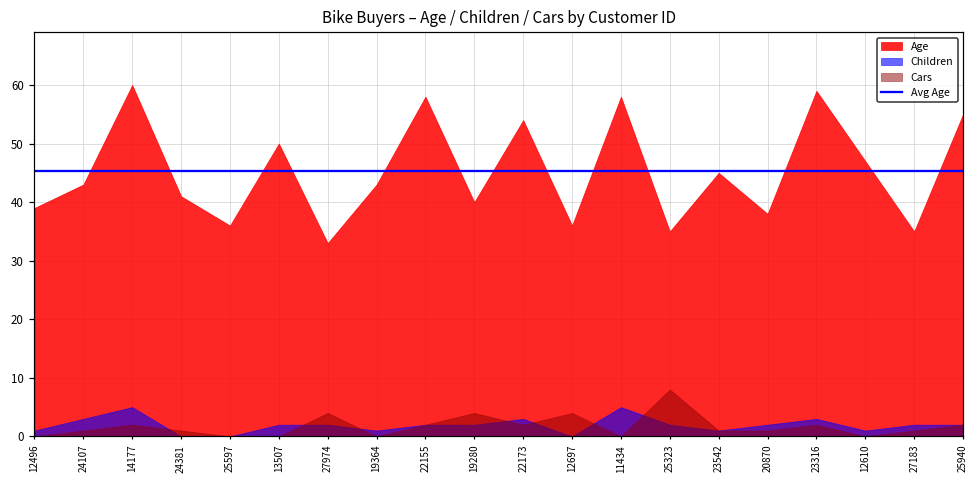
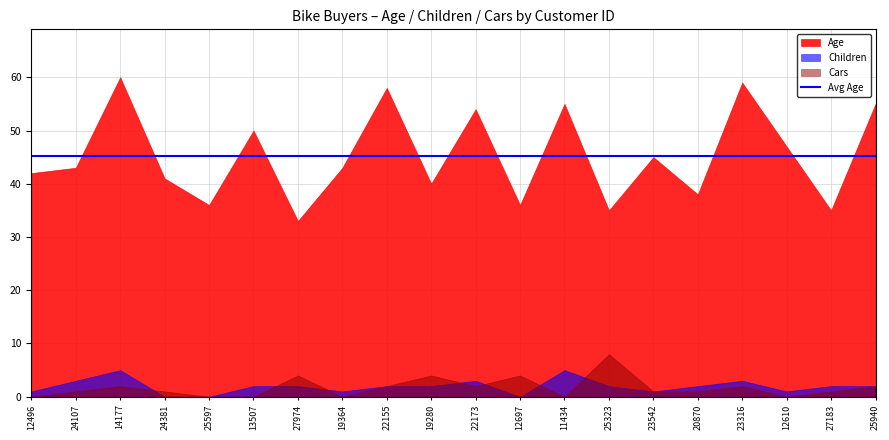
Age, 12496: 39 -> 42
Age, 11434: 58 -> 55
